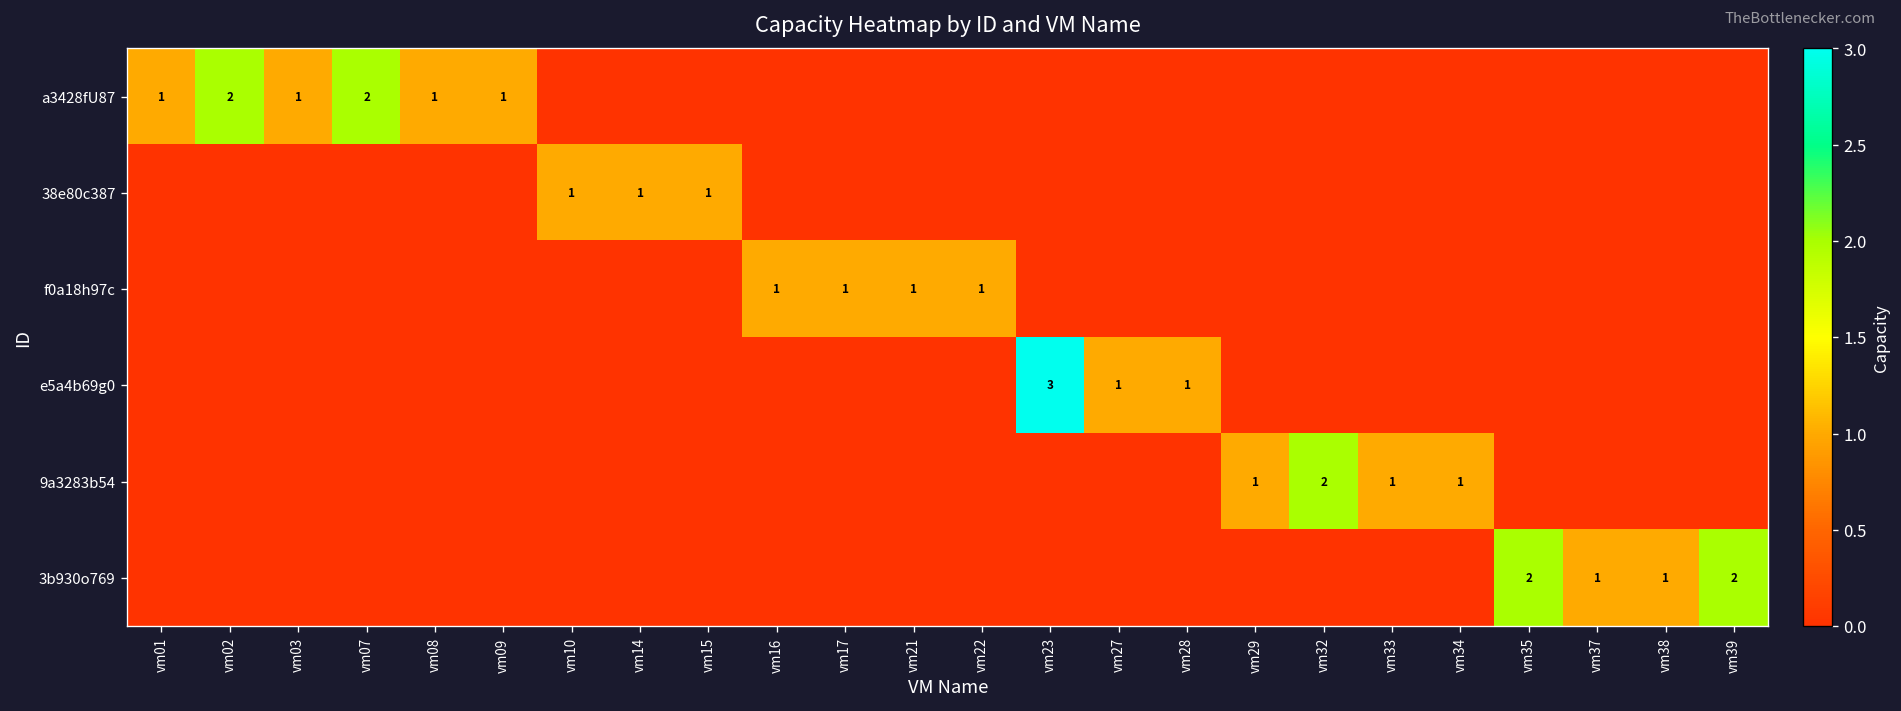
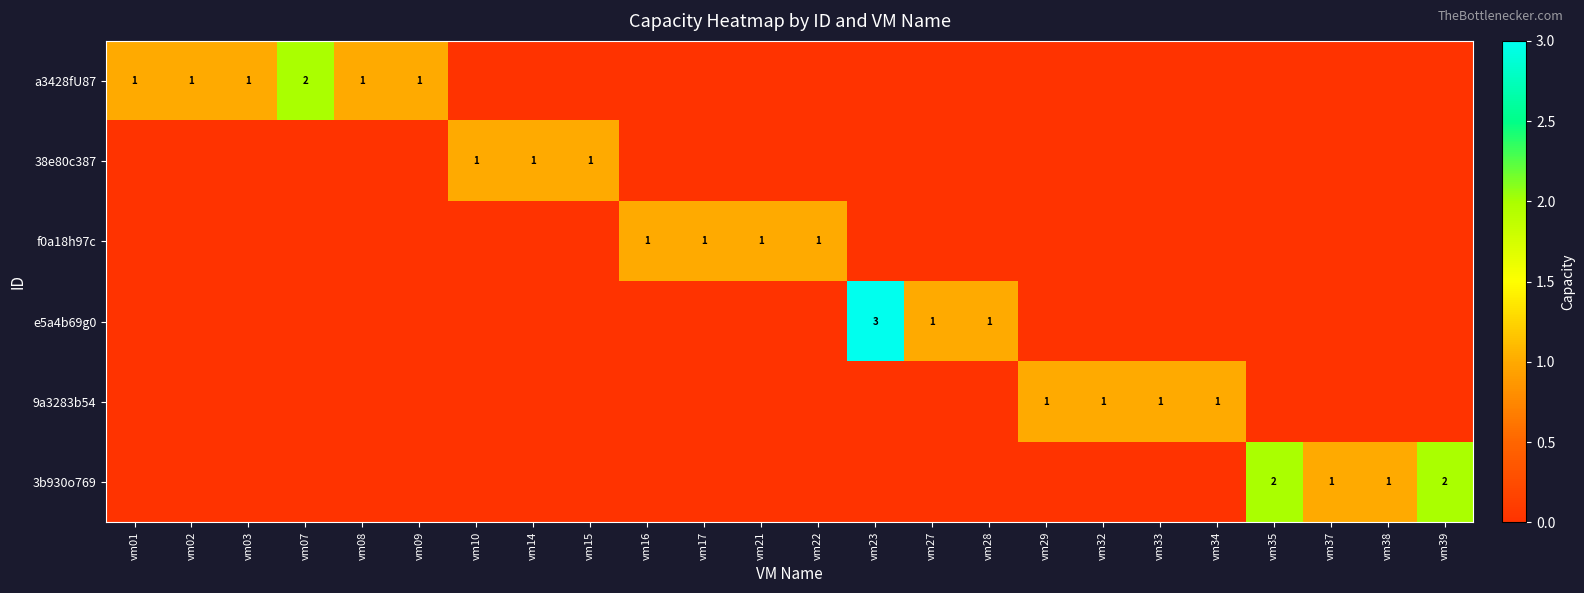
a3428fU87, vm02: 2 -> 1
9a3283b54, vm32: 2 -> 1
